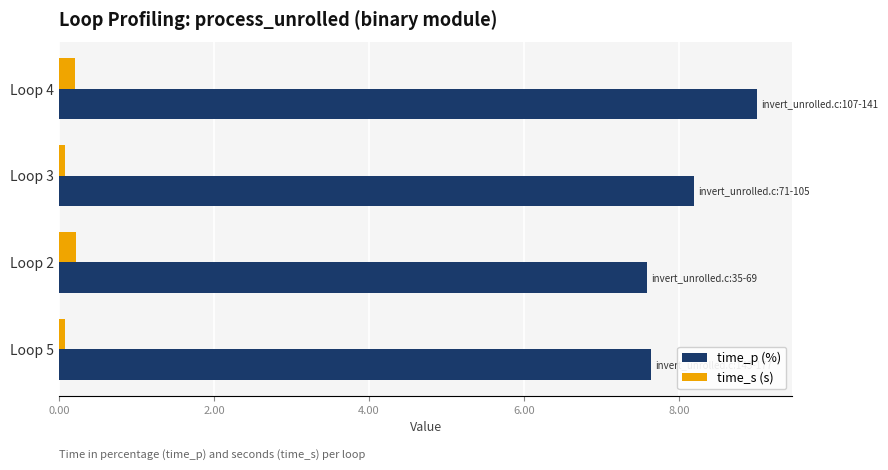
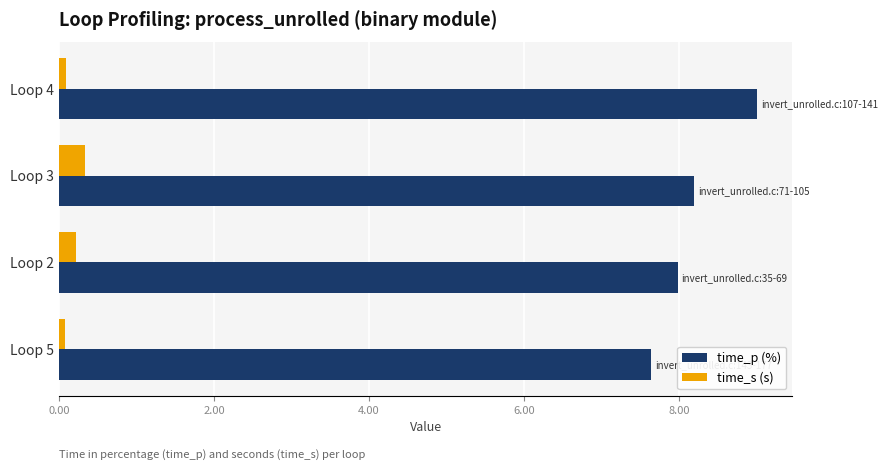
time_s (s), Loop 4: 0.2 -> 0.1
time_s (s), Loop 3: 0.1 -> 0.3
time_p (%), Loop 2: 7.6 -> 8.0
